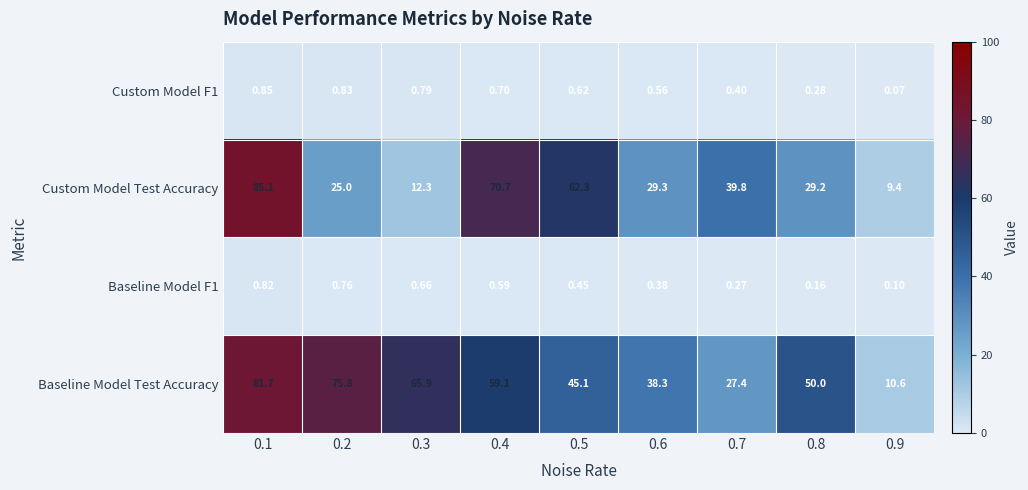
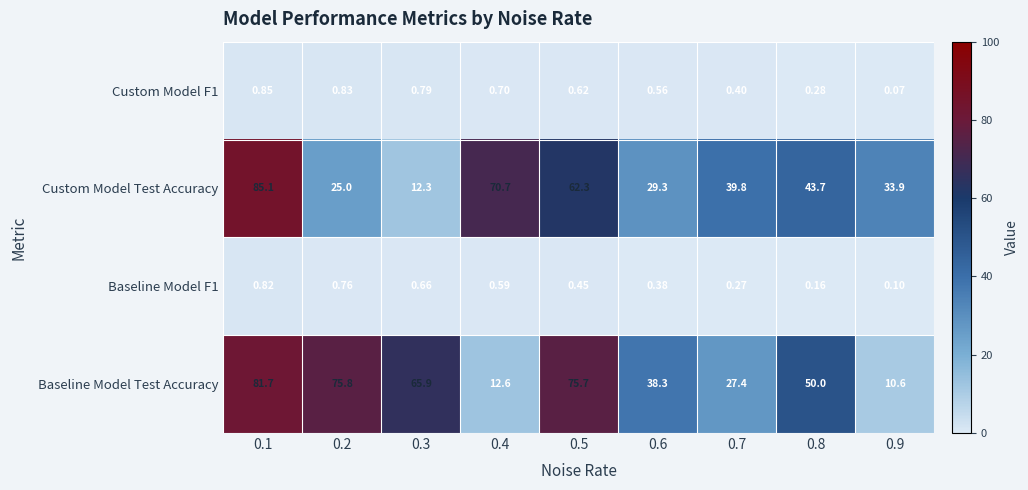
Custom Model Test Accuracy, 0.8: 29.2 -> 43.7
Custom Model Test Accuracy, 0.9: 9.4 -> 33.9
Baseline Model Test Accuracy, 0.4: 59.1 -> 12.6
Baseline Model Test Accuracy, 0.5: 45.1 -> 75.7
